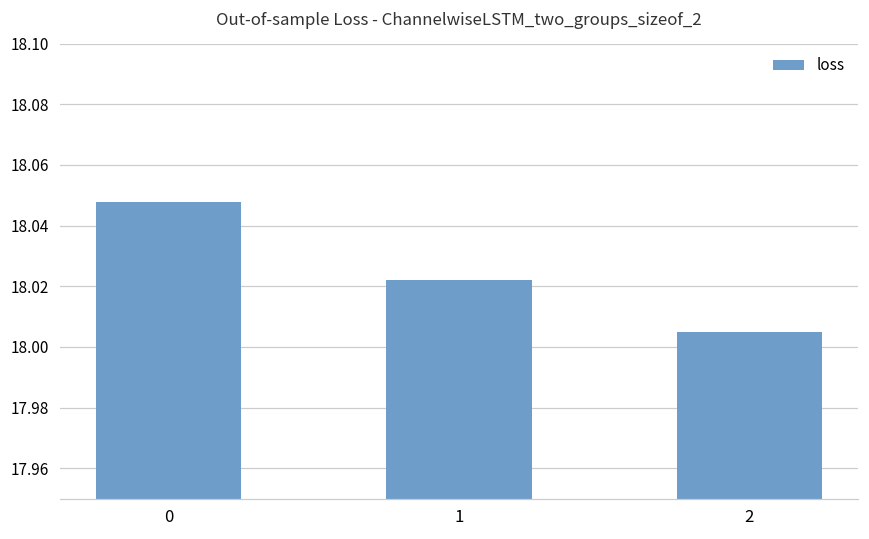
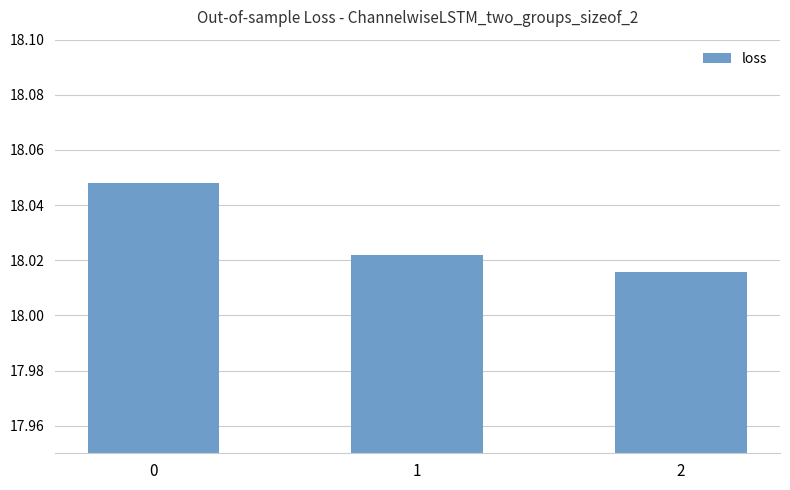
2: 18.005 -> 18.016
